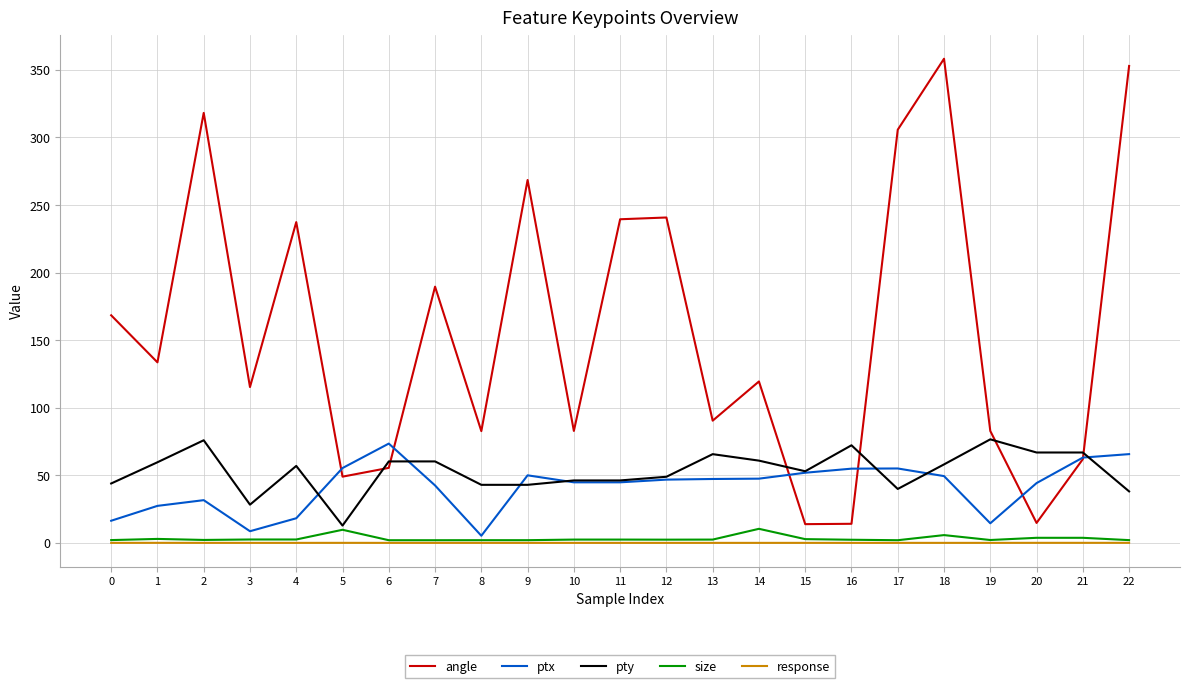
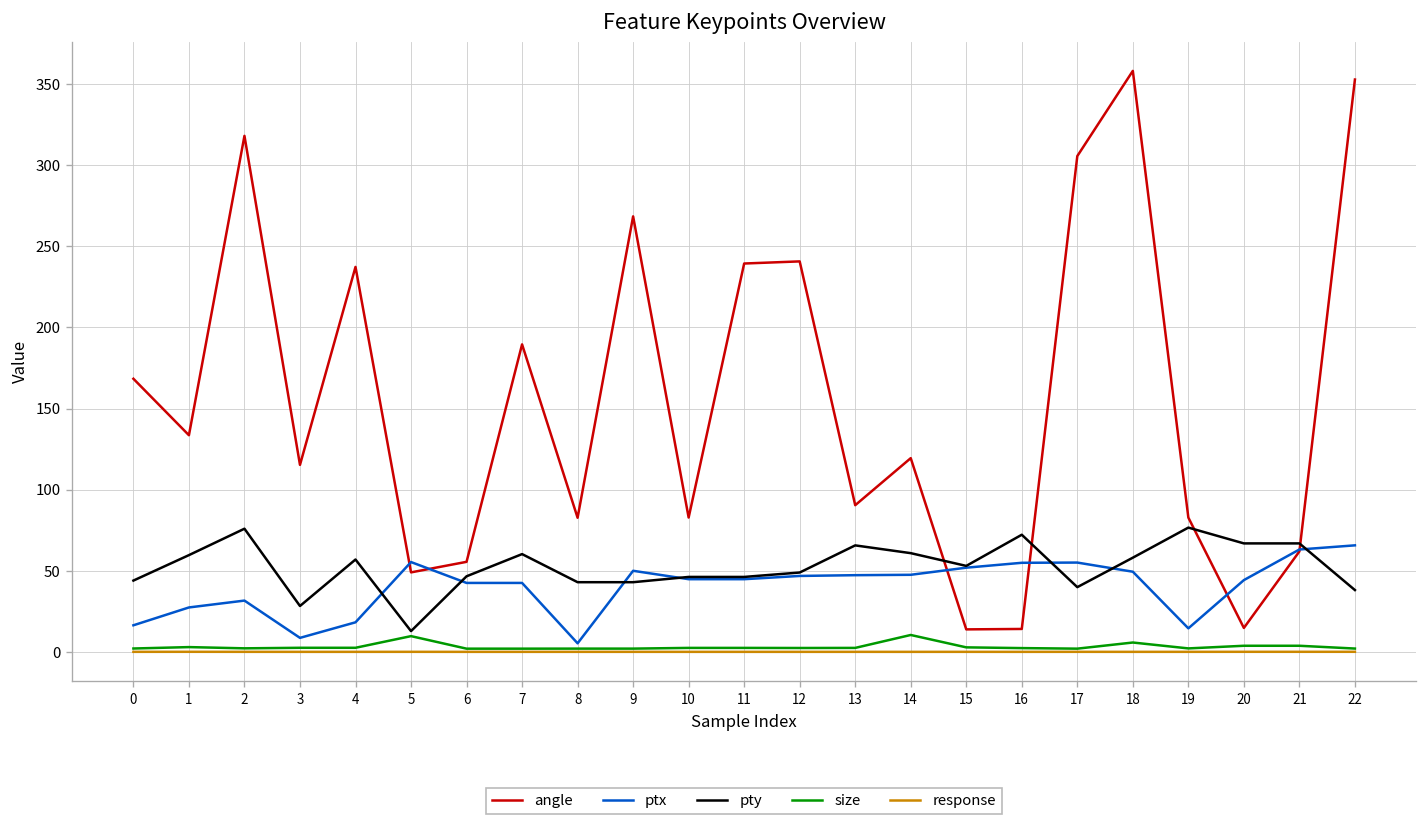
ptx, 6: 73 -> 43
pty, 6: 60 -> 47
